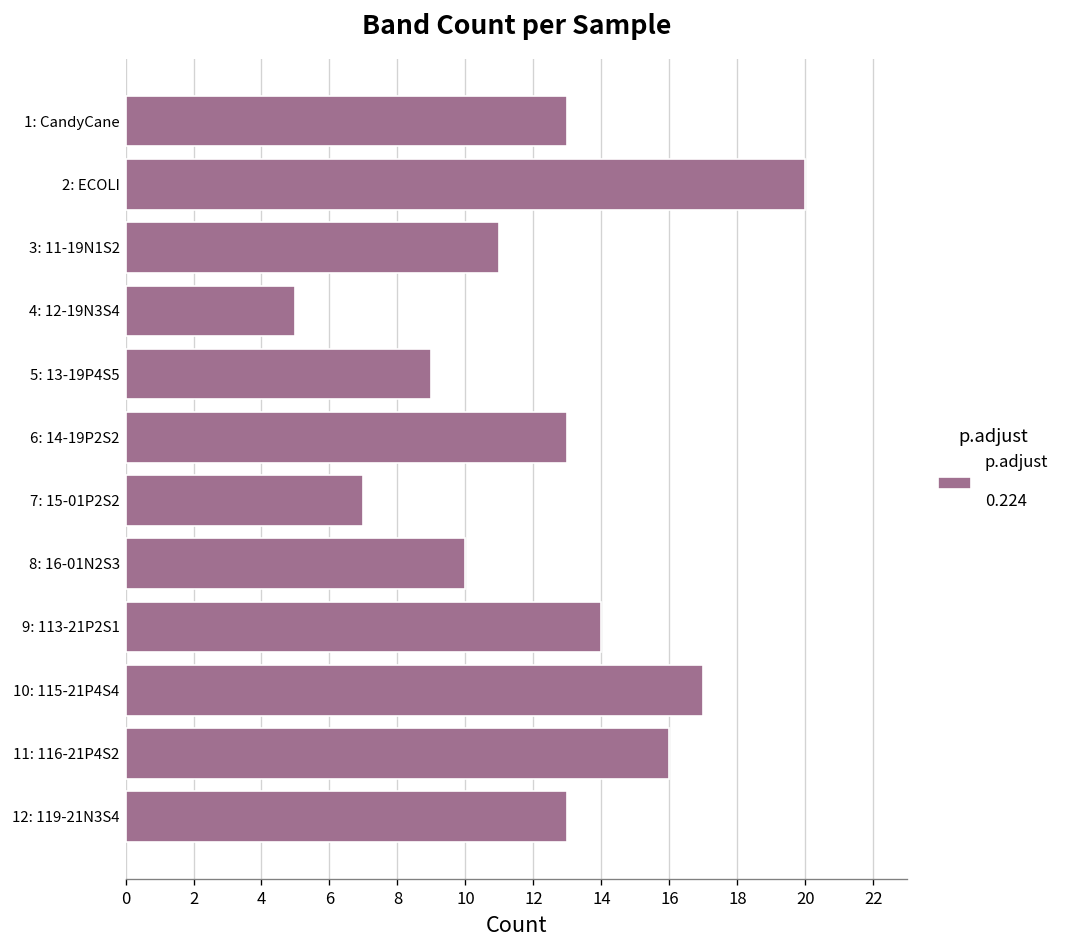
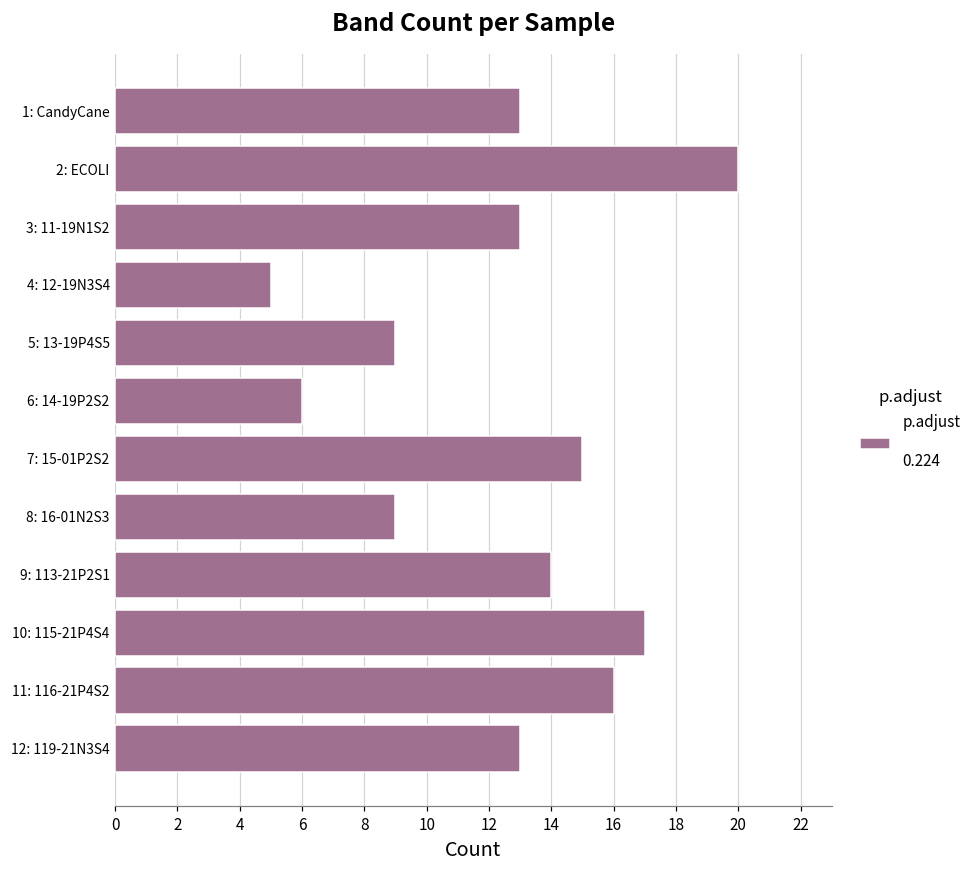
3: 11-19N1S2: 11 -> 13
6: 14-19P2S2: 13 -> 6
7: 15-01P2S2: 7 -> 15
8: 16-01N2S3: 10 -> 9
